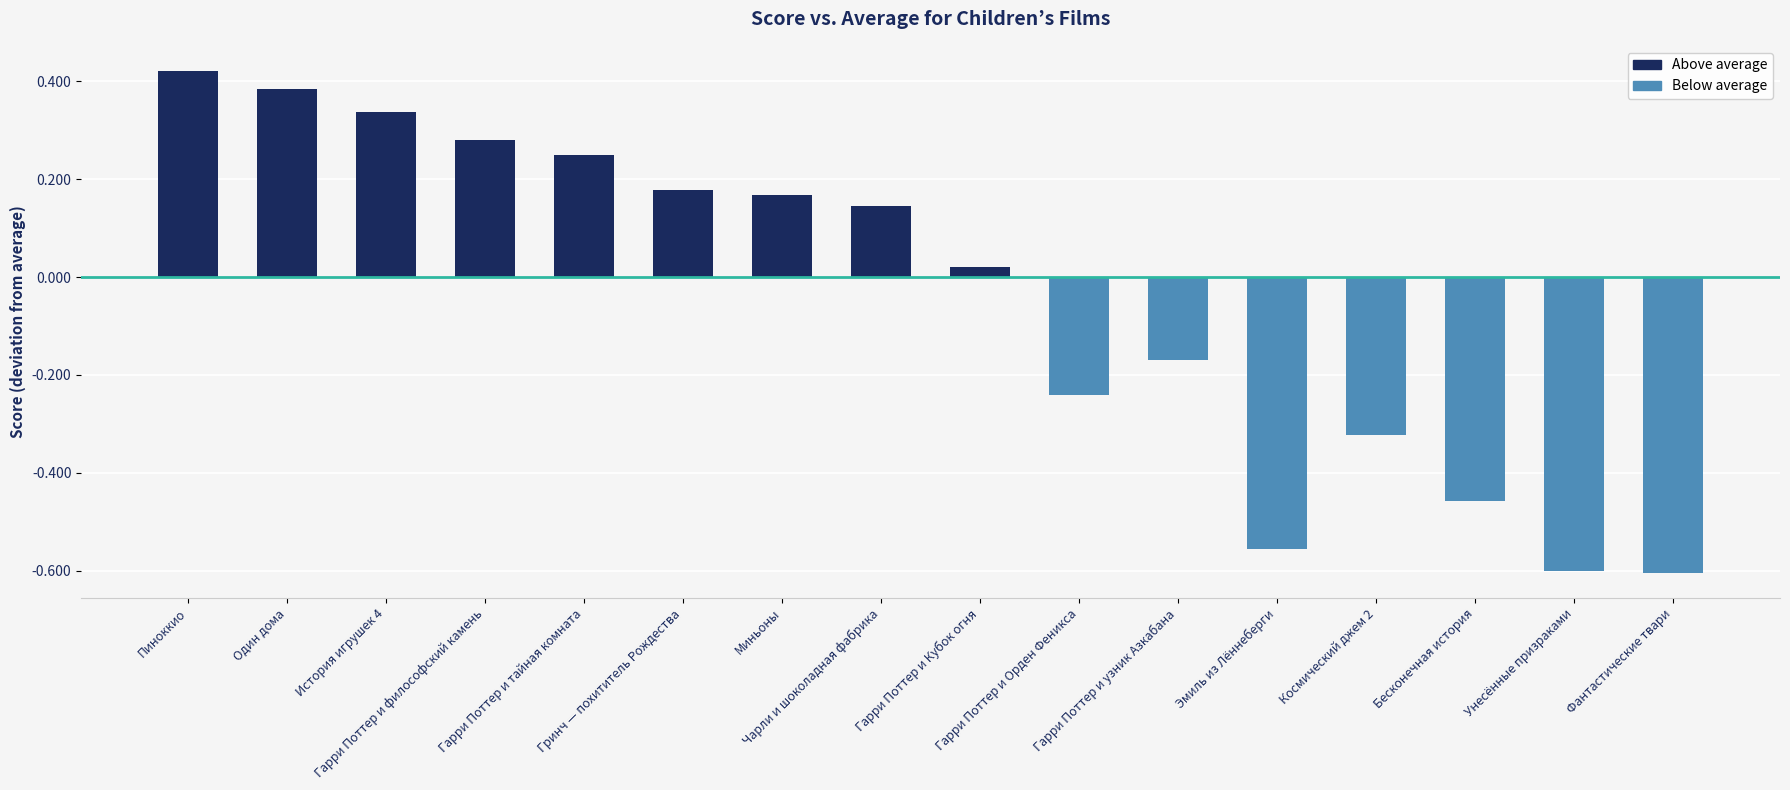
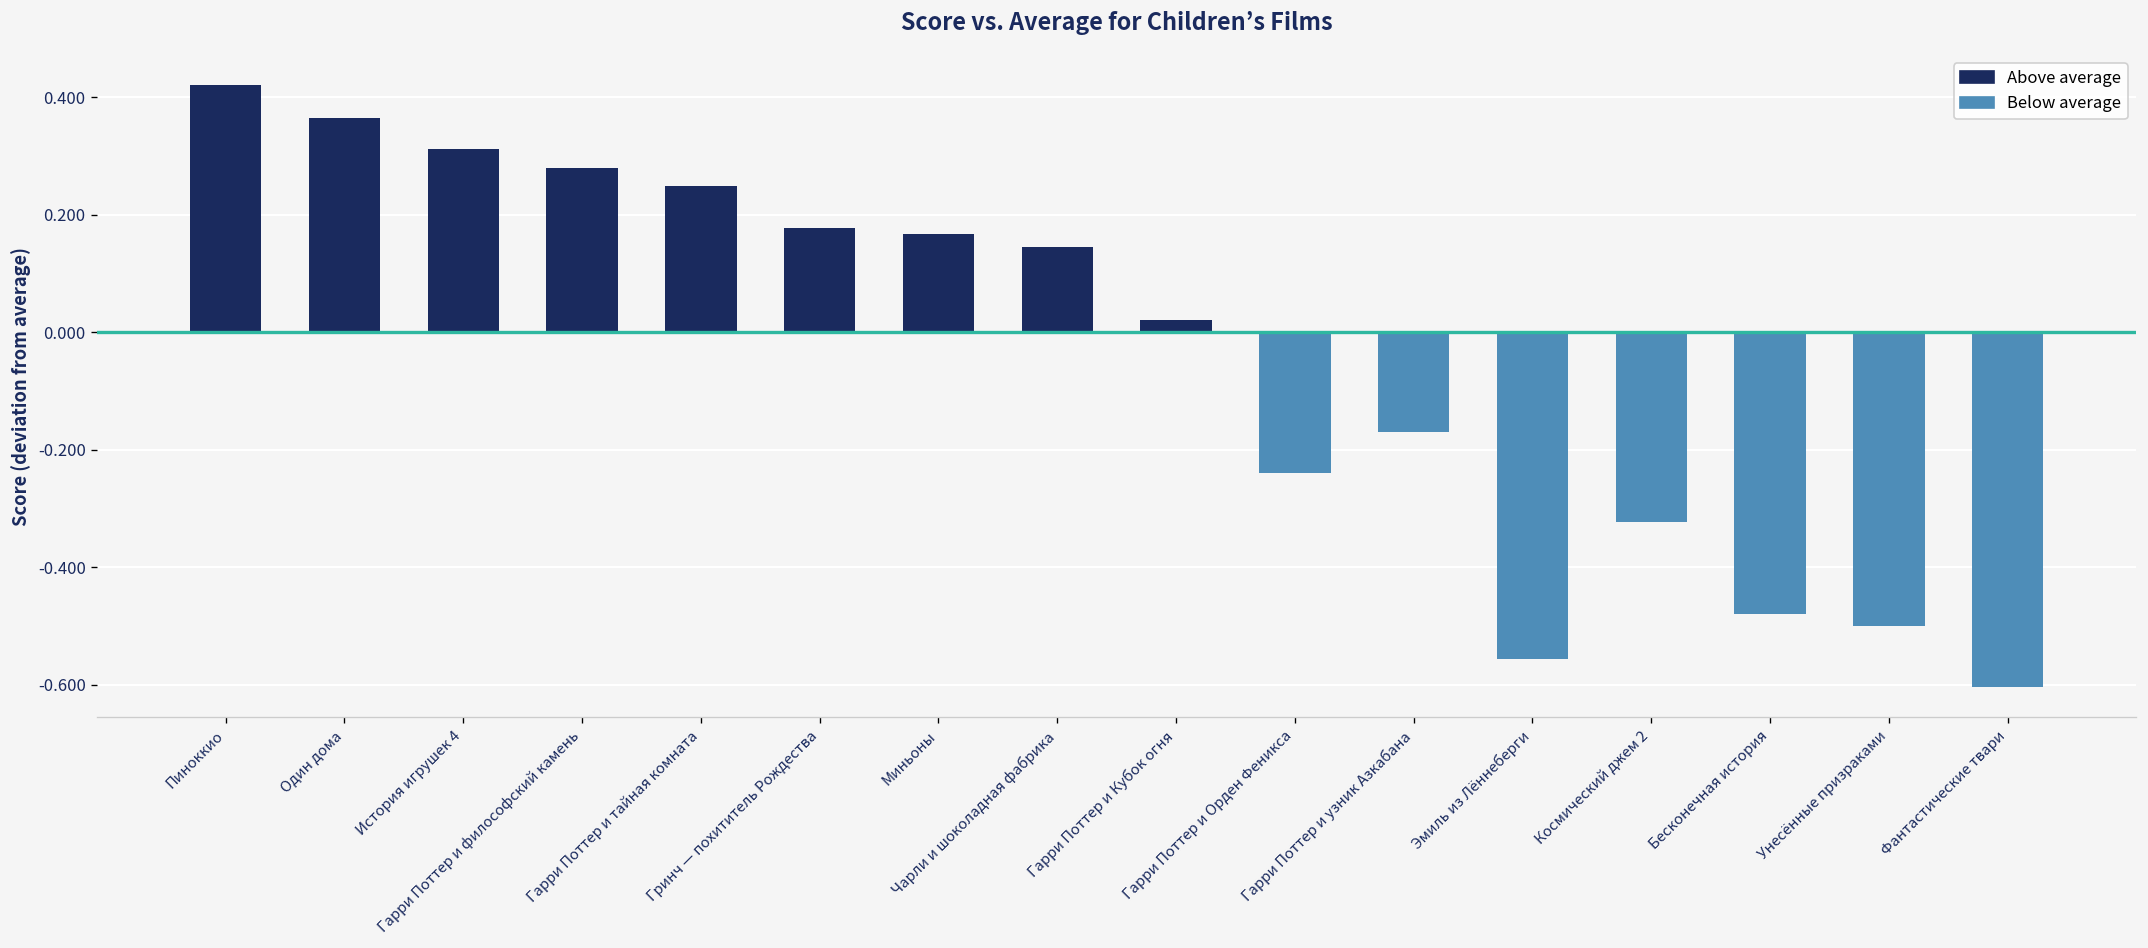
Один дома: 0.38 -> 0.37
История игрушек 4: 0.34 -> 0.31
Бесконечная история: -0.46 -> -0.48
Унесённые призраками: -0.6 -> -0.5
